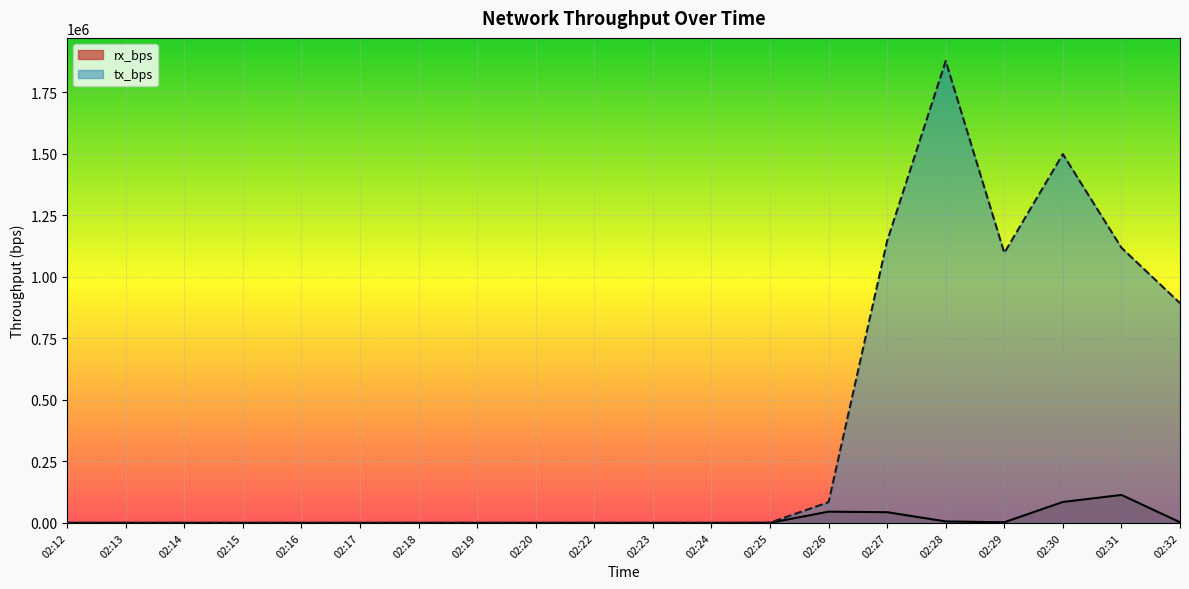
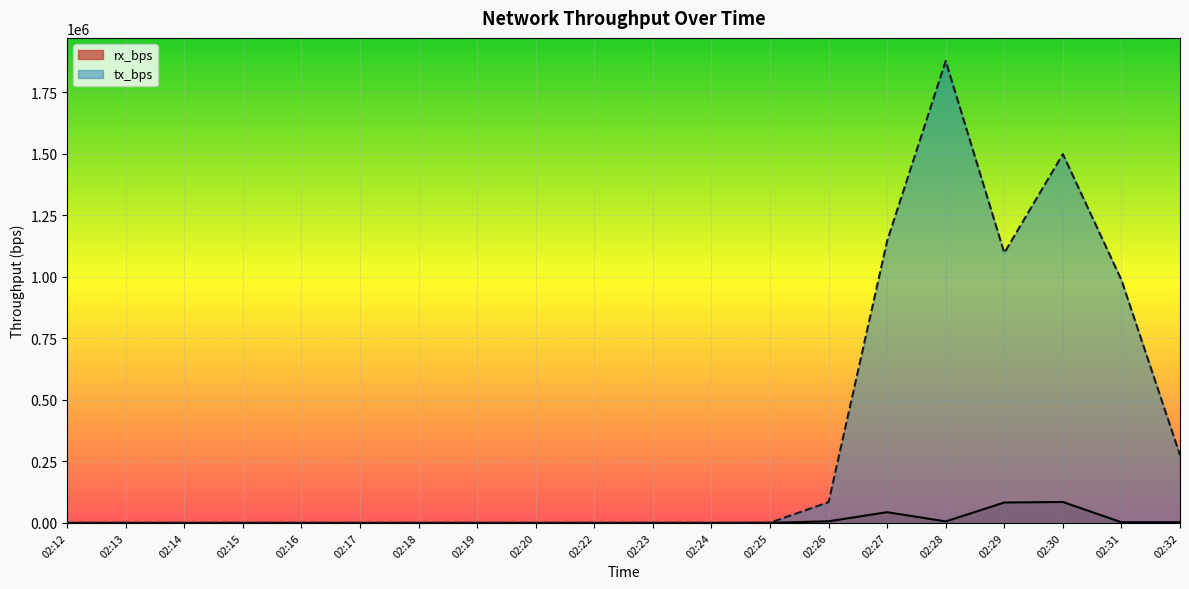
rx_bps, 02:26: 50000 -> 10000
rx_bps, 02:29: 0 -> 80000
rx_bps, 02:31: 110000 -> 0
tx_bps, 02:31: 1120000 -> 990000
tx_bps, 02:32: 890000 -> 280000
